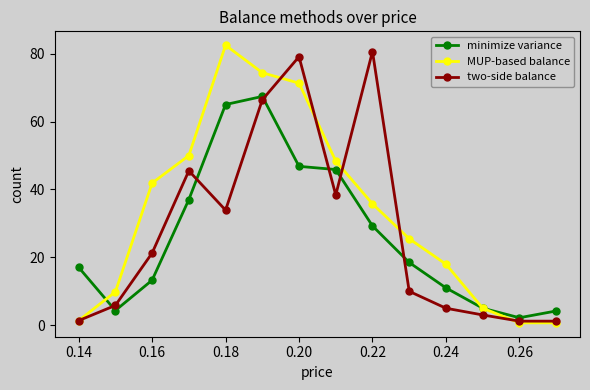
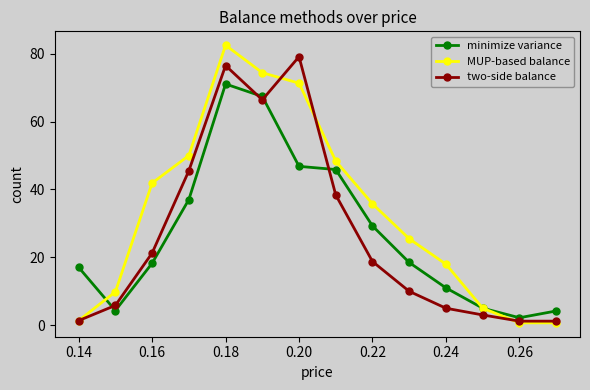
minimize variance, 0.16: 13 -> 18
minimize variance, 0.18: 65 -> 71
two-side balance, 0.18: 34 -> 77
two-side balance, 0.22: 81 -> 19
